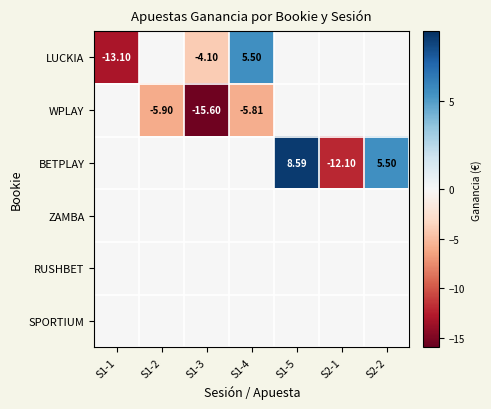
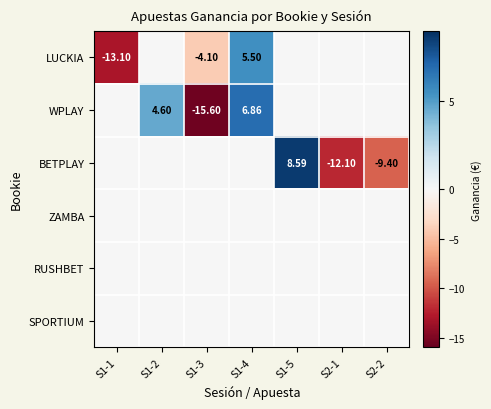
WPLAY, S1-2: -5.90 -> 4.60
WPLAY, S1-4: -5.81 -> 6.86
BETPLAY, S2-2: 5.50 -> -9.40
